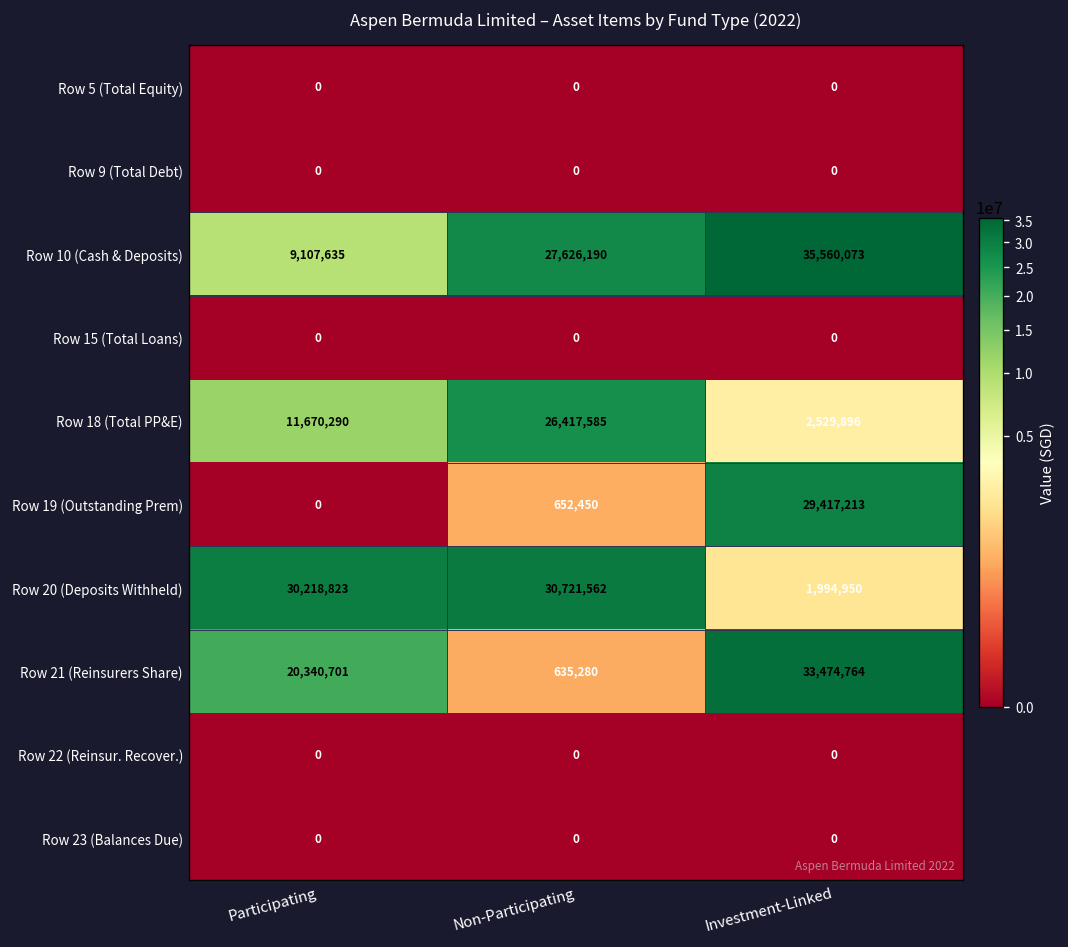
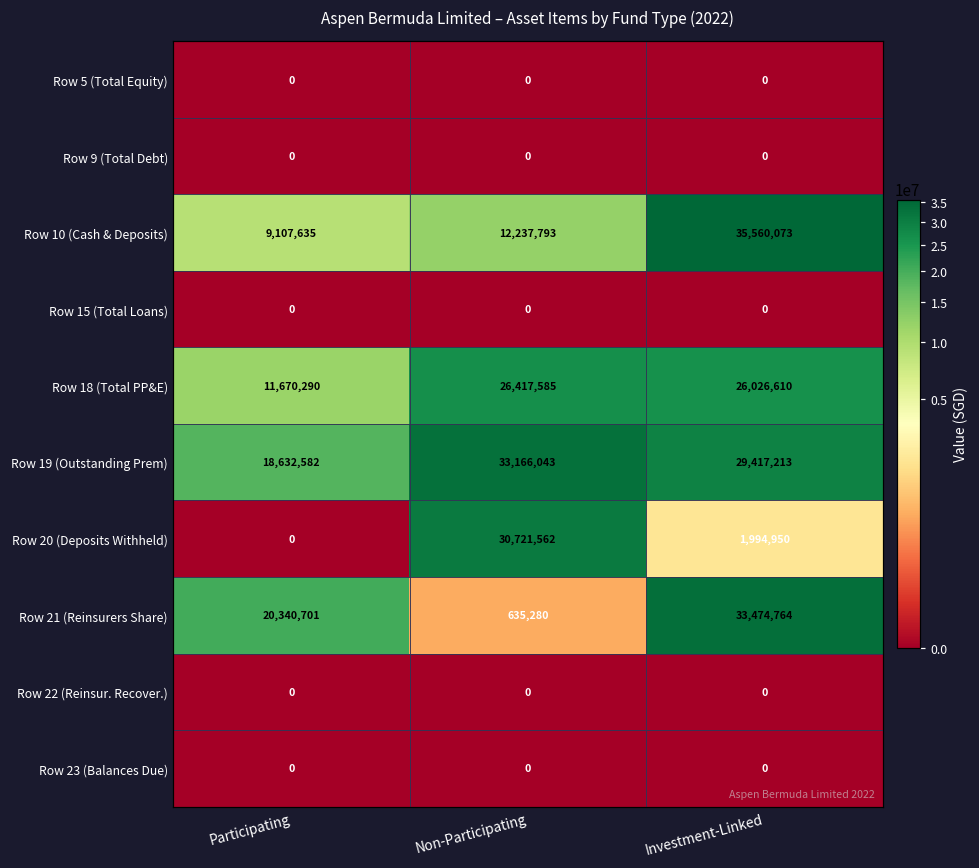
Row 10 (Cash & Deposits), Non-Participating: 27,626,190 -> 12,237,793
Row 18 (Total PP&E), Investment-Linked: 2,529,896 -> 26,026,610
Row 19 (Outstanding Prem), Participating: 0 -> 18,632,582
Row 19 (Outstanding Prem), Non-Participating: 652,450 -> 33,166,043
Row 20 (Deposits Withheld), Participating: 30,218,823 -> 0
